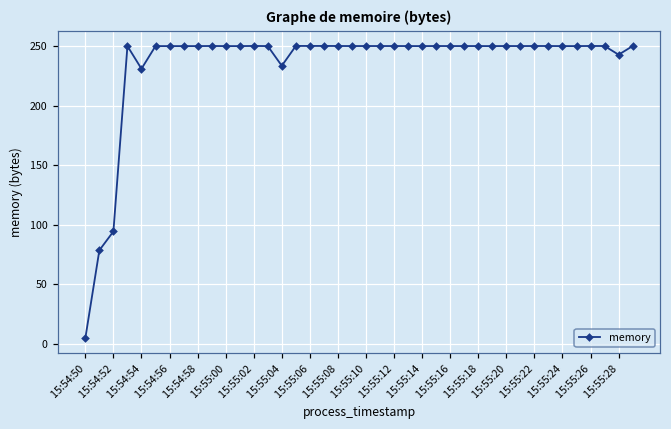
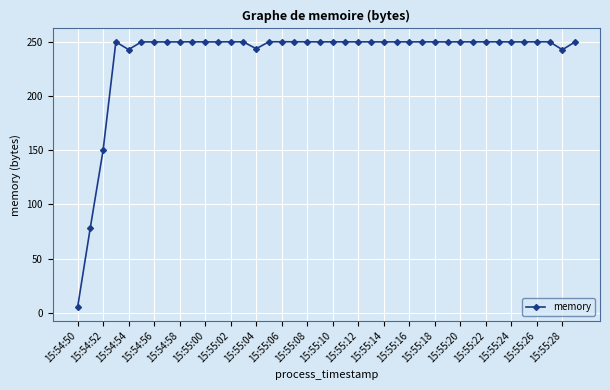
15:54:52: 95 -> 150
15:54:54: 231 -> 243
15:55:04: 233 -> 244
